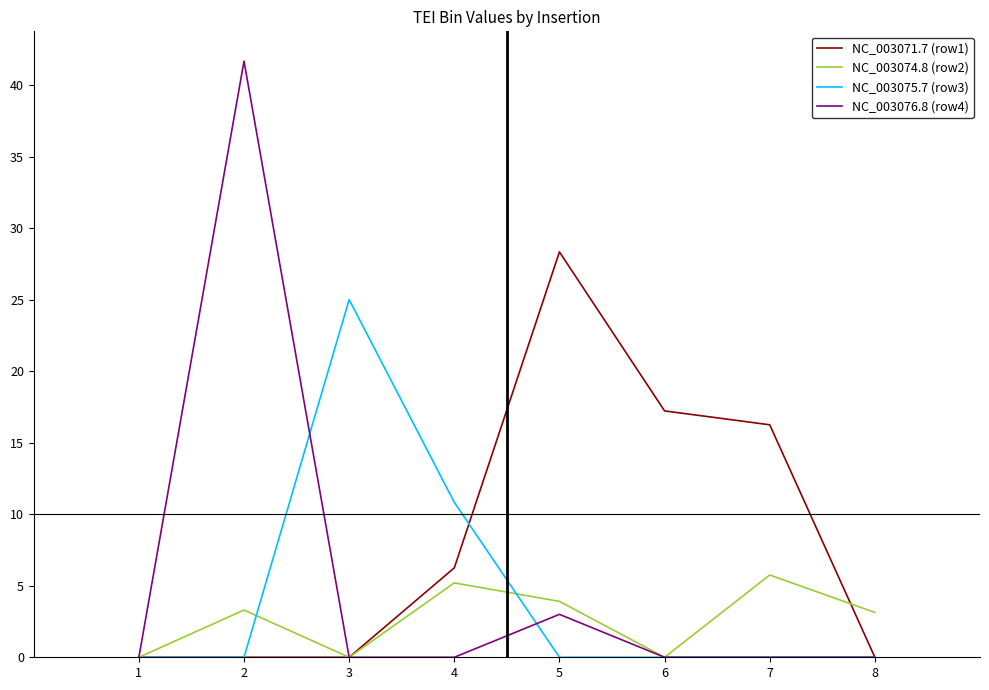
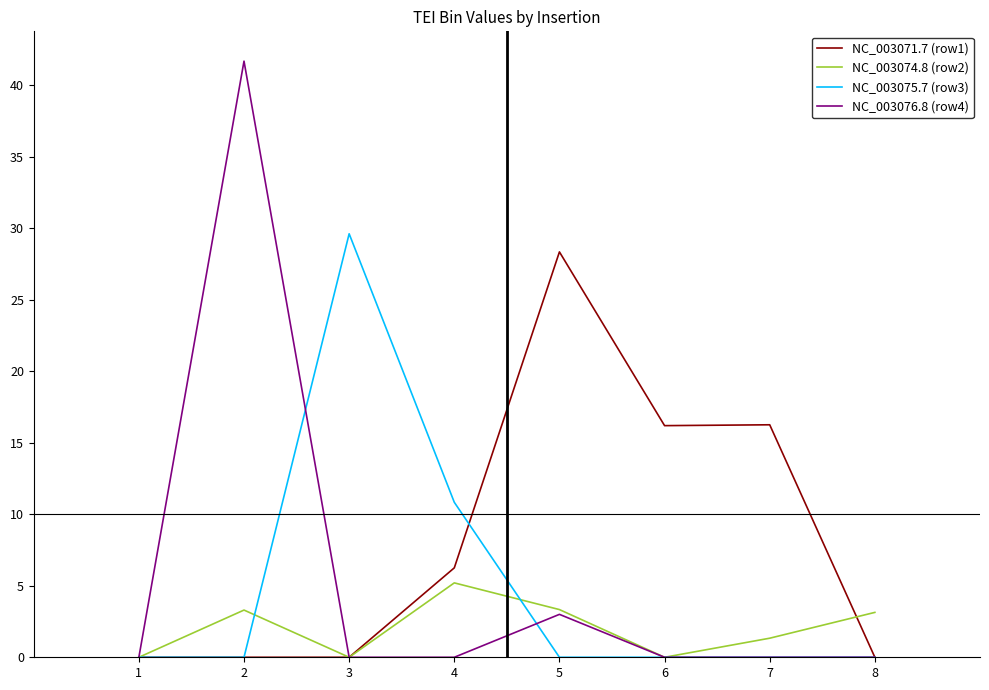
NC_003075.7 (row3), 3: 25.0 -> 29.6
NC_003074.8 (row2), 5: 3.9 -> 3.3
NC_003071.7 (row1), 6: 17.2 -> 16.2
NC_003074.8 (row2), 7: 5.8 -> 1.3
